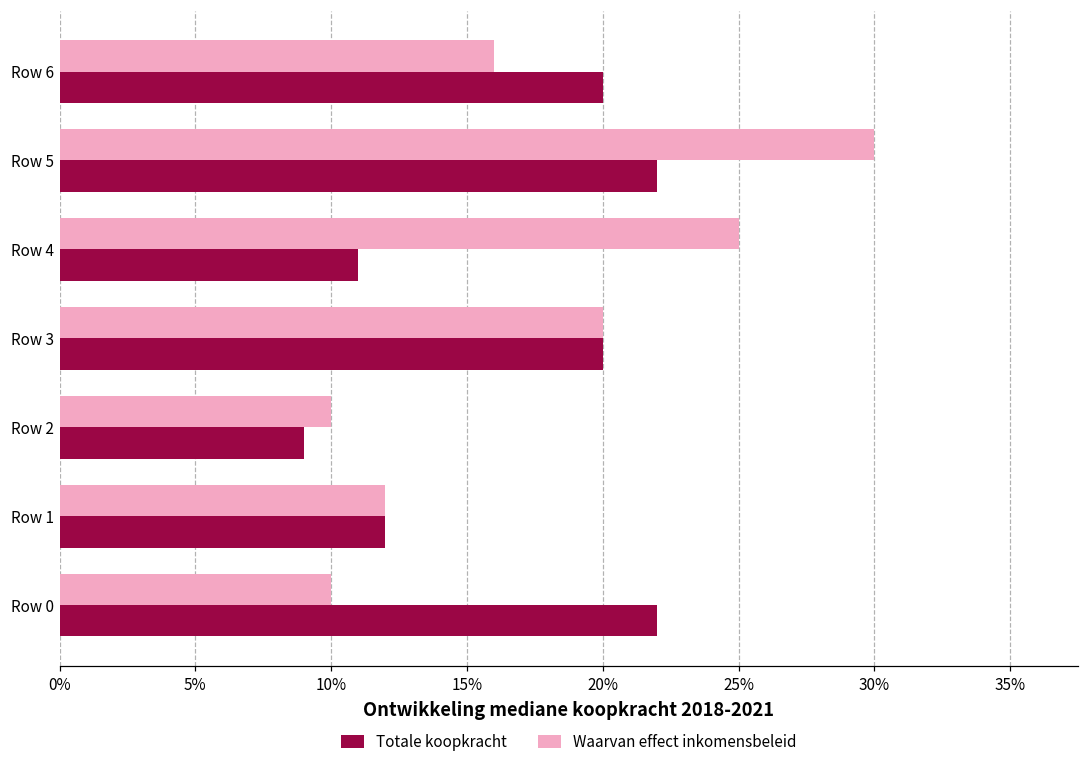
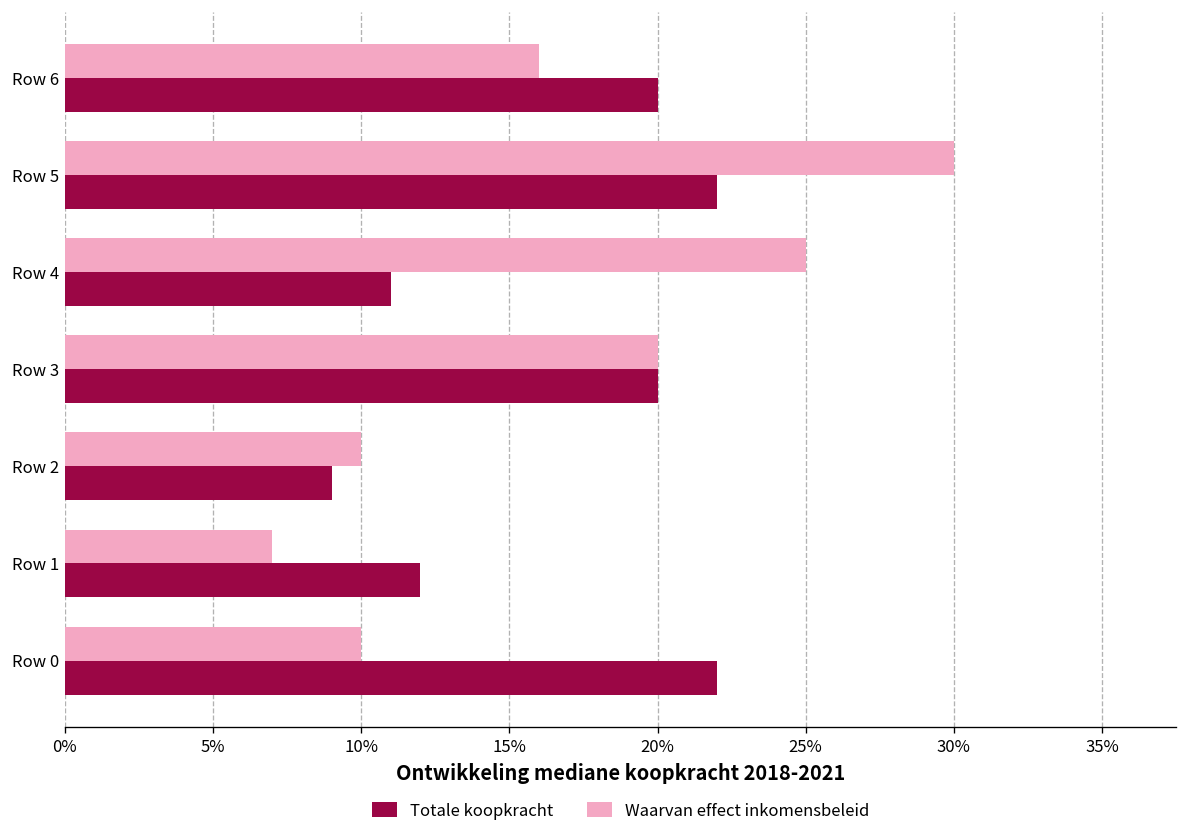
Waarvan effect inkomensbeleid, Row 1: 12% -> 7%
